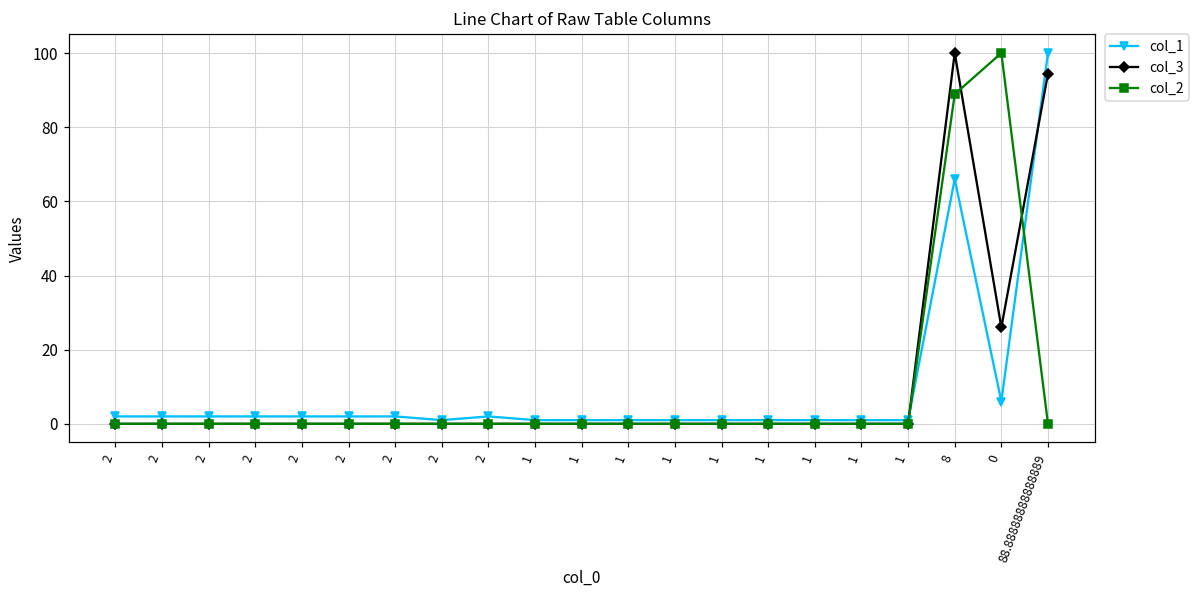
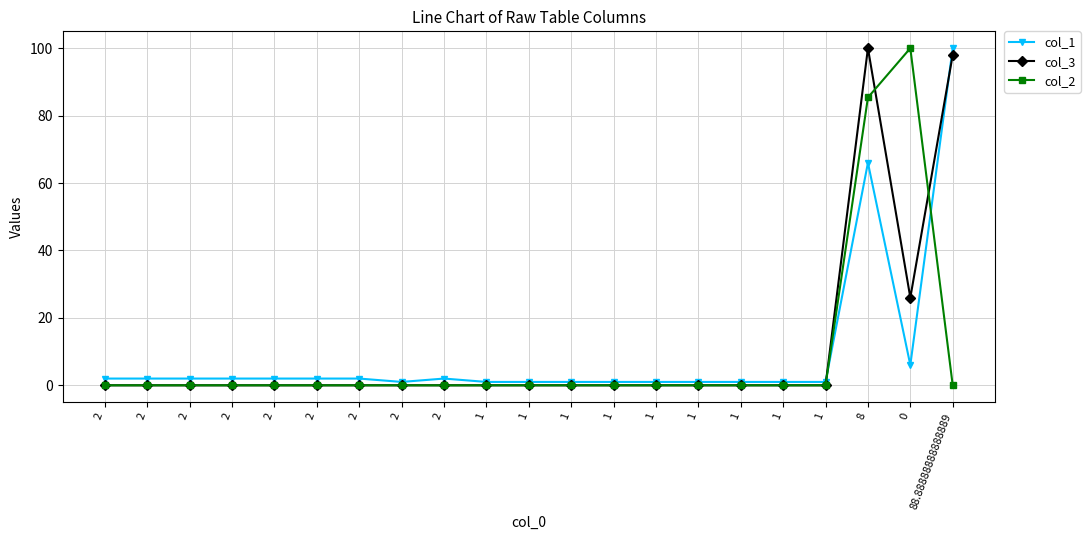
col_2, 8: 89 -> 85
col_3, 88.88888888888889: 94 -> 98
